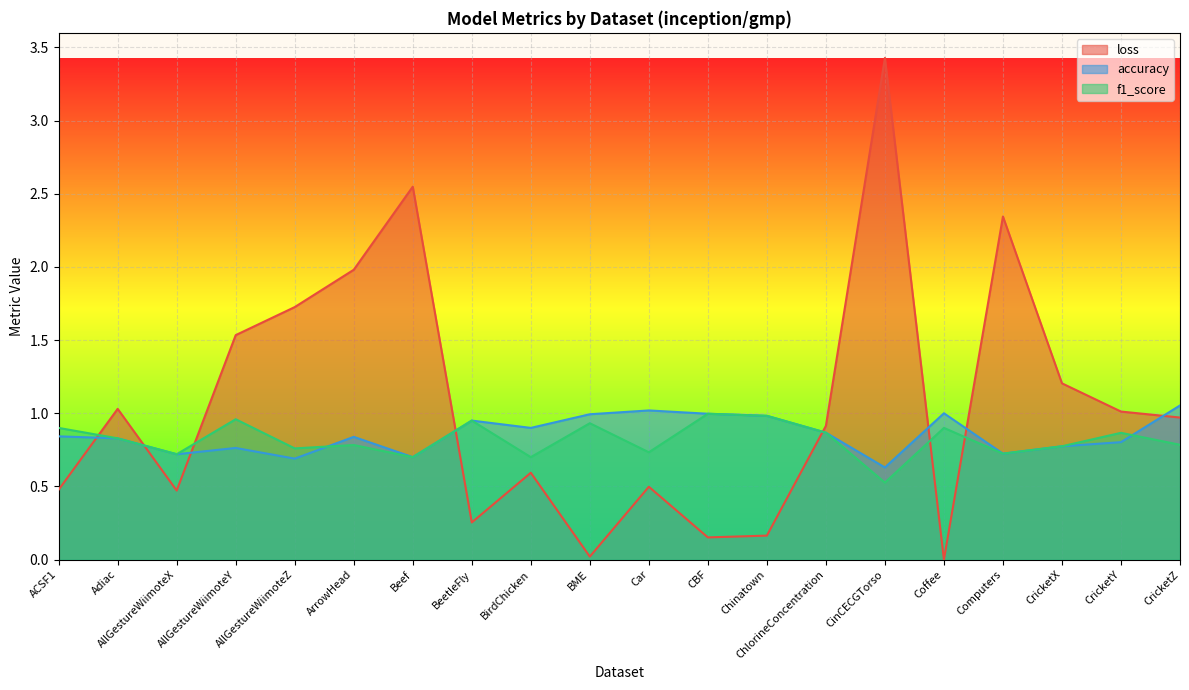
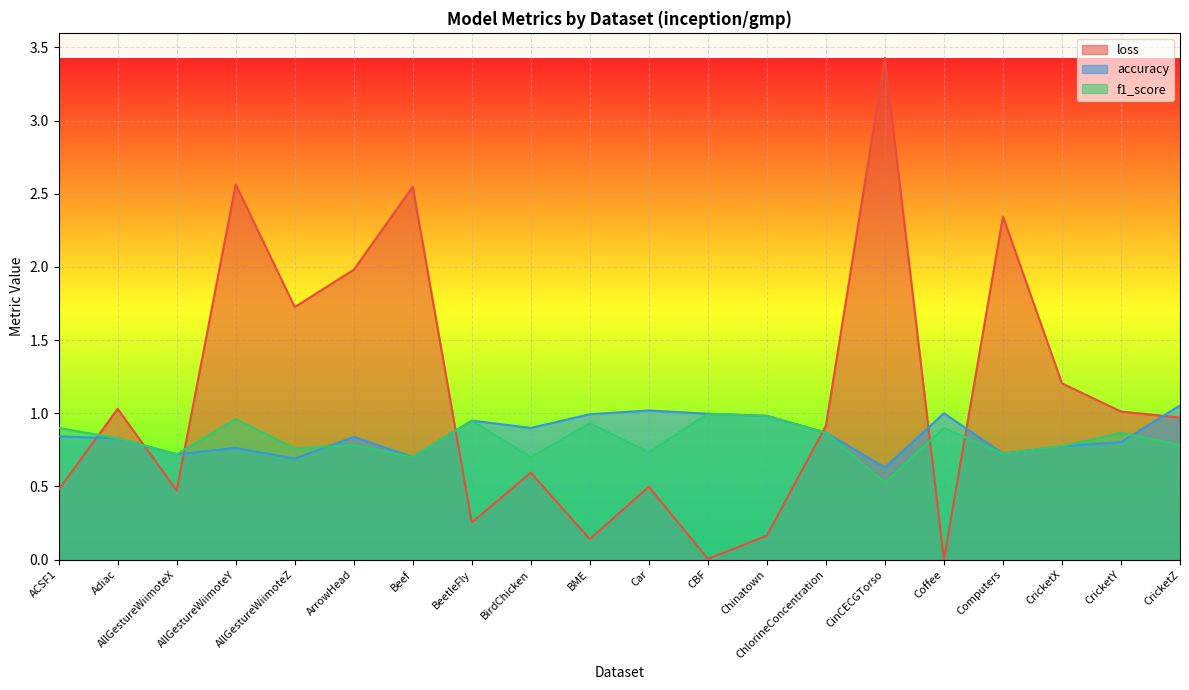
loss, AllGestureWiimoteY: 1.53 -> 2.56
loss, BME: 0.02 -> 0.14
loss, CBF: 0.15 -> 0.00
